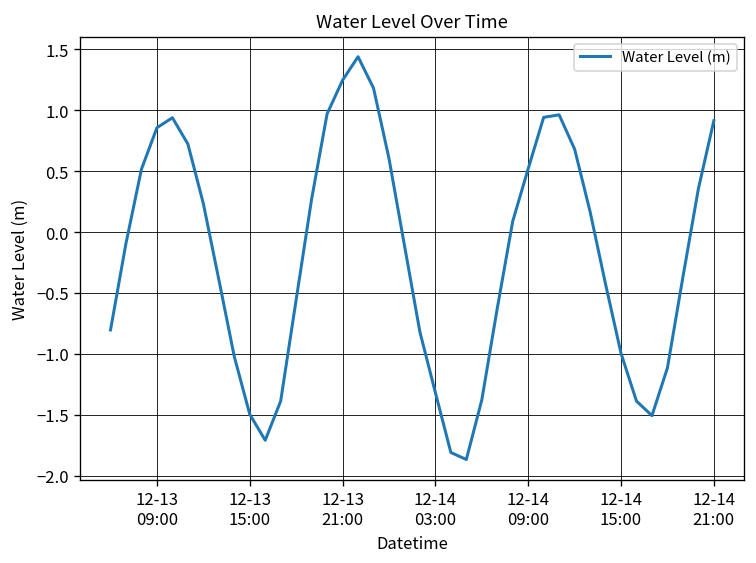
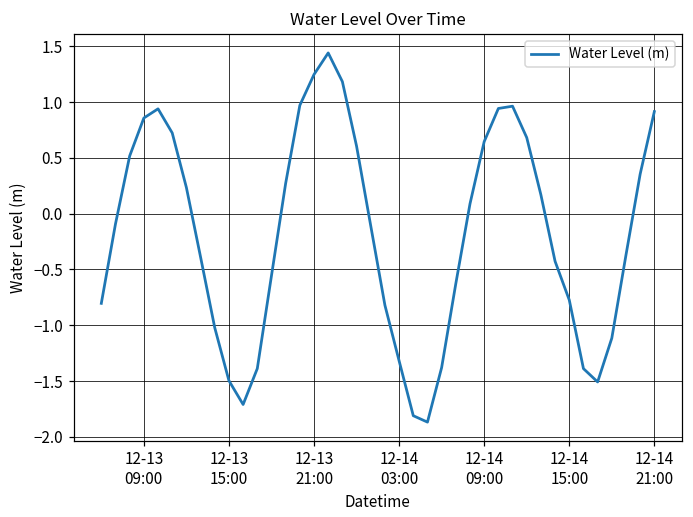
12-14 09:00: 0.52 -> 0.65
12-14 15:00: -1.00 -> -0.77
